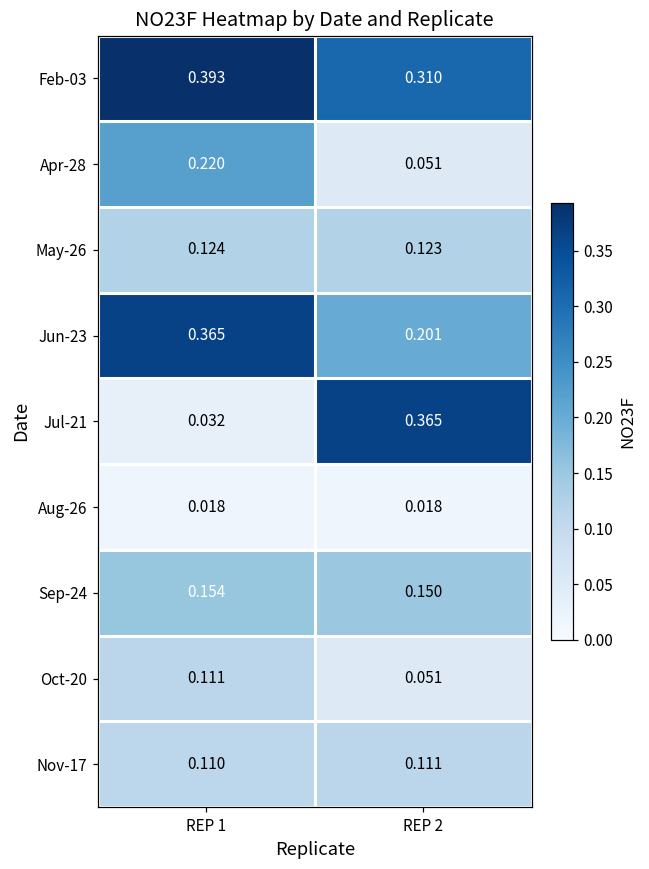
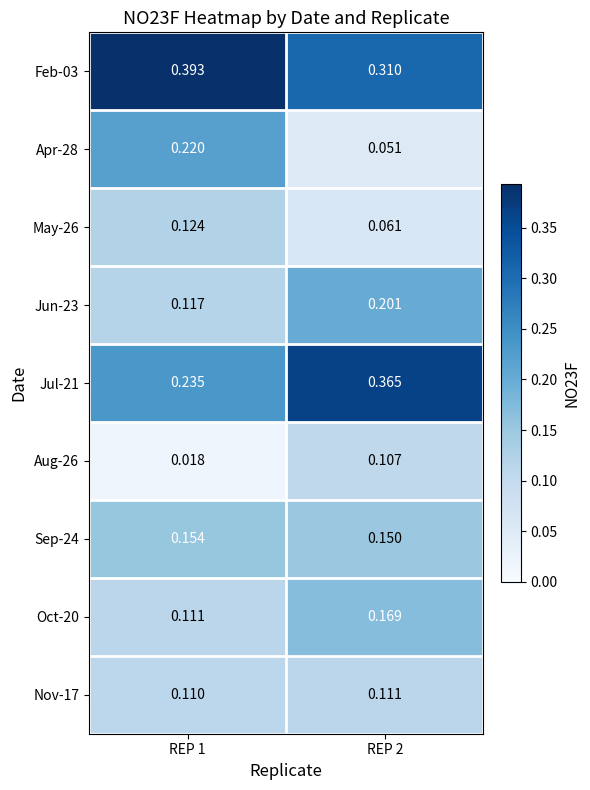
May-26, REP 2: 0.123 -> 0.061
Jun-23, REP 1: 0.365 -> 0.117
Jul-21, REP 1: 0.032 -> 0.235
Aug-26, REP 2: 0.018 -> 0.107
Oct-20, REP 2: 0.051 -> 0.169
